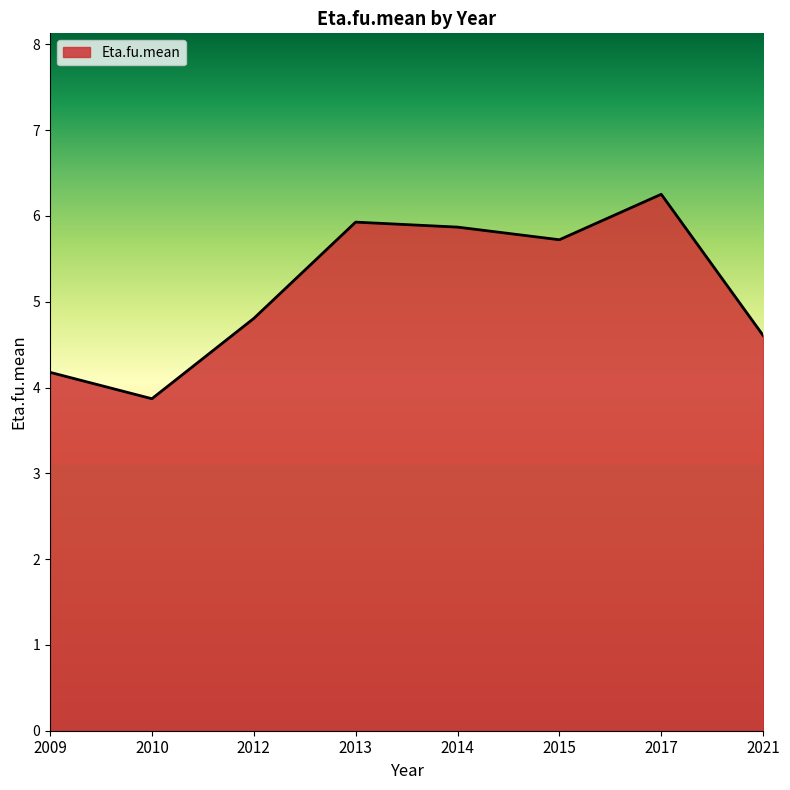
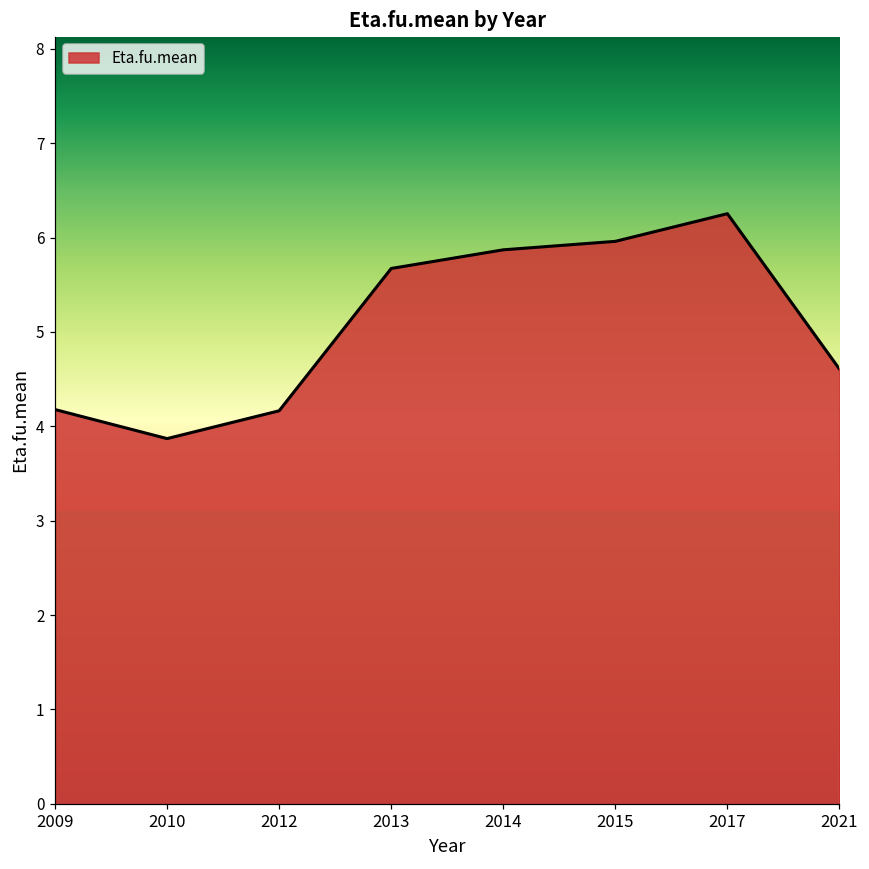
2012: 4.8 -> 4.2
2013: 5.9 -> 5.7
2015: 5.7 -> 6.0
